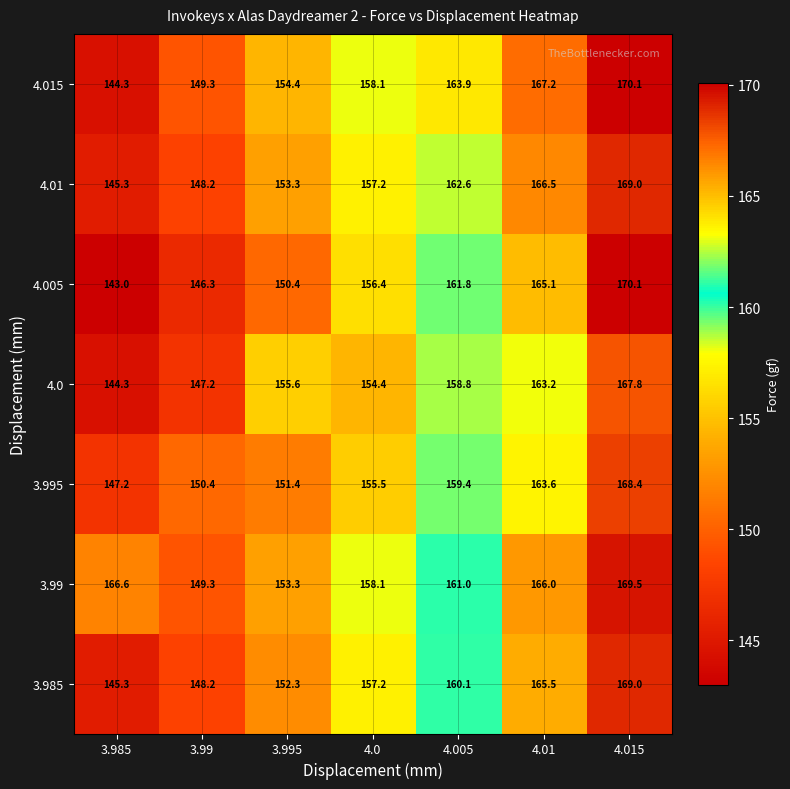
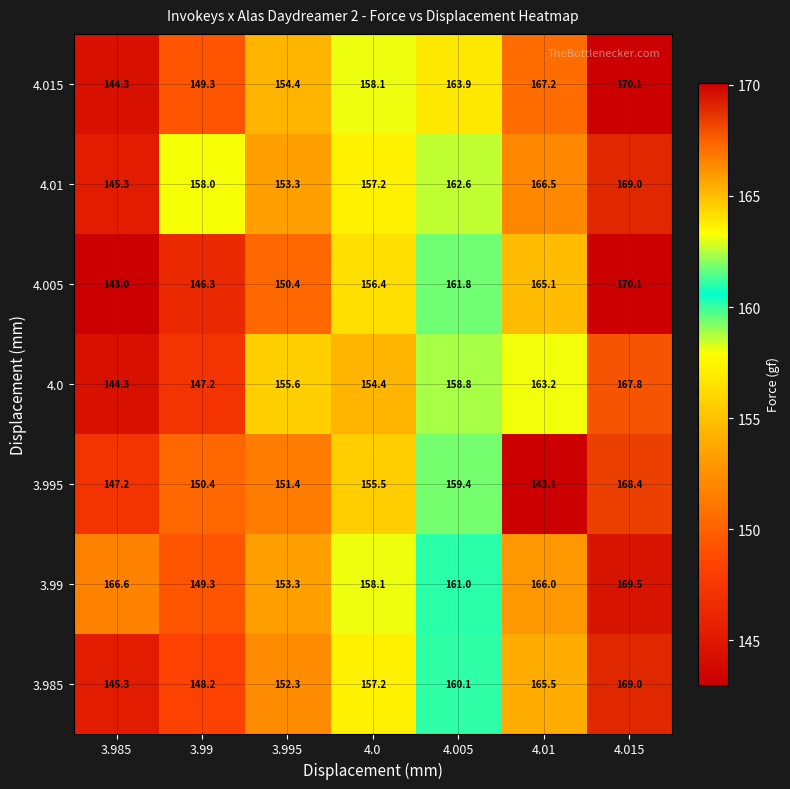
4.01, 3.99: 148.2 -> 158.0
3.995, 4.01: 163.6 -> 143.1
